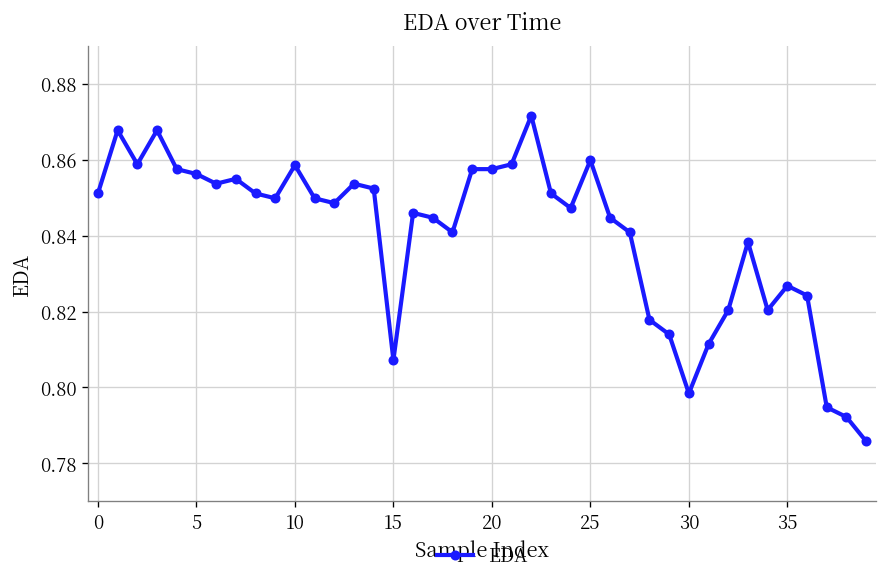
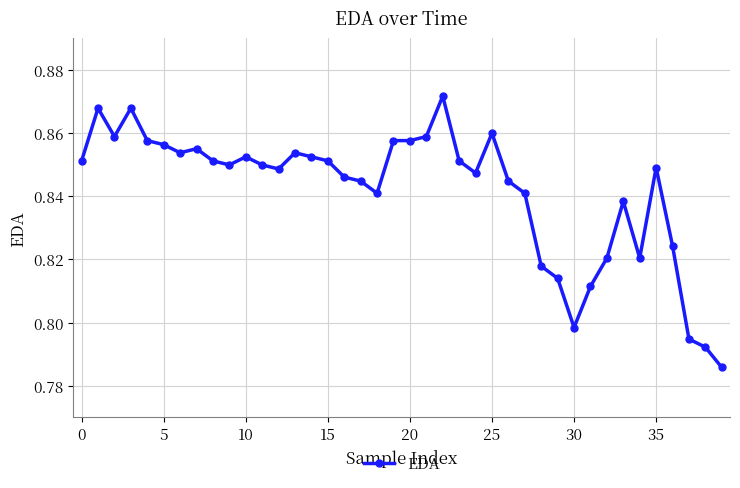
10: 0.859 -> 0.852
15: 0.807 -> 0.851
35: 0.827 -> 0.849
